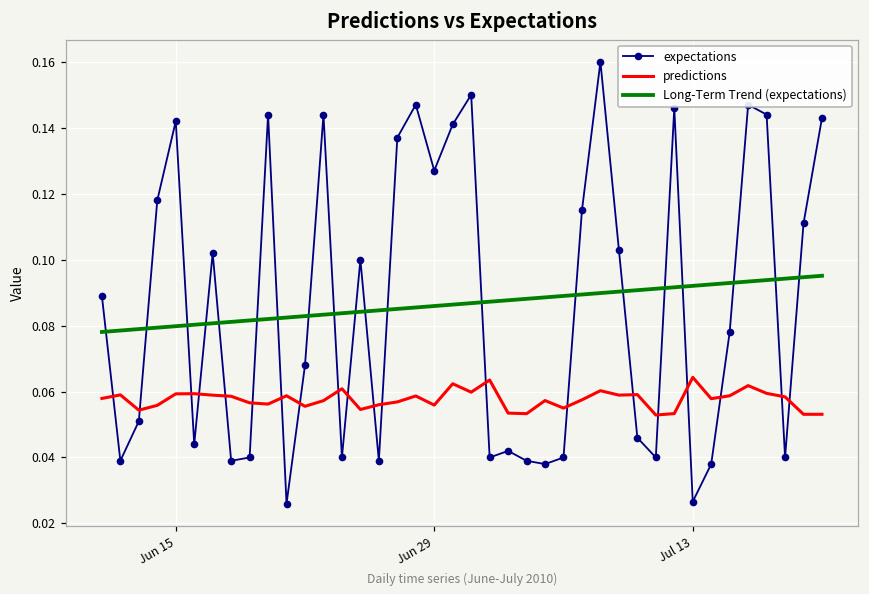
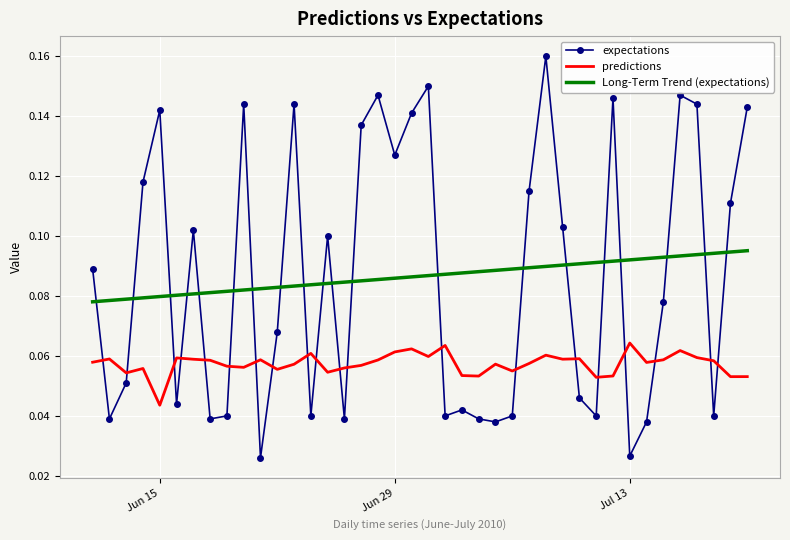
predictions, Jun 15: 0.059 -> 0.044
predictions, Jun 29: 0.056 -> 0.061
